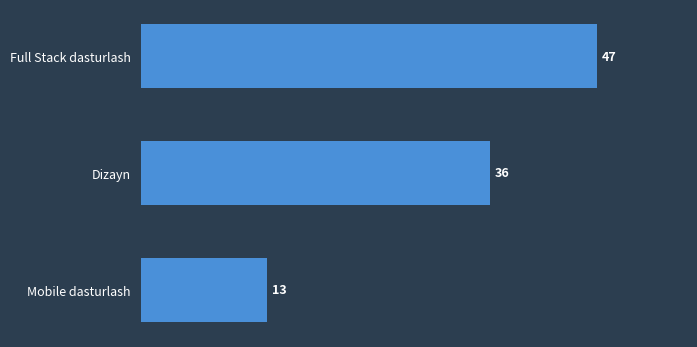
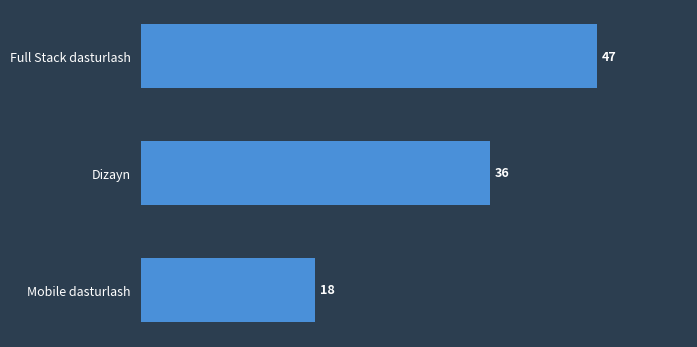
Mobile dasturlash: 13 -> 18
